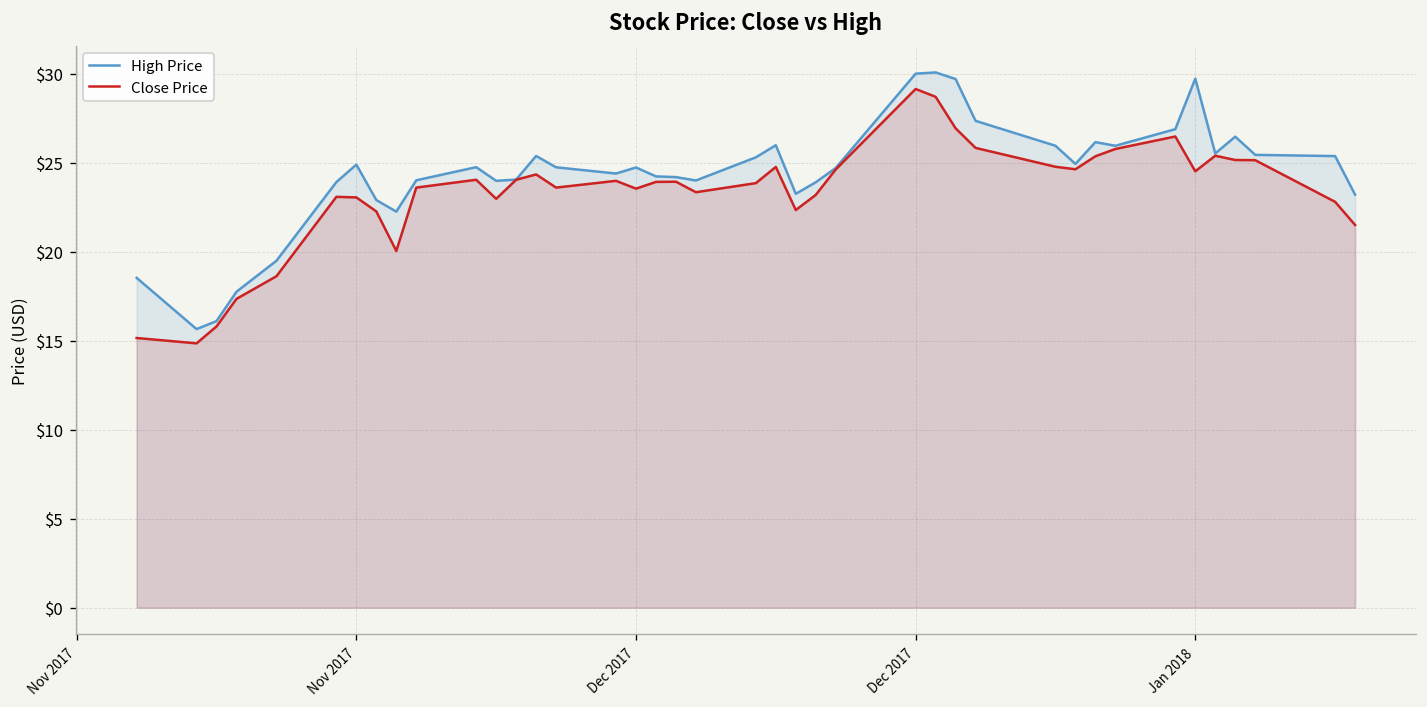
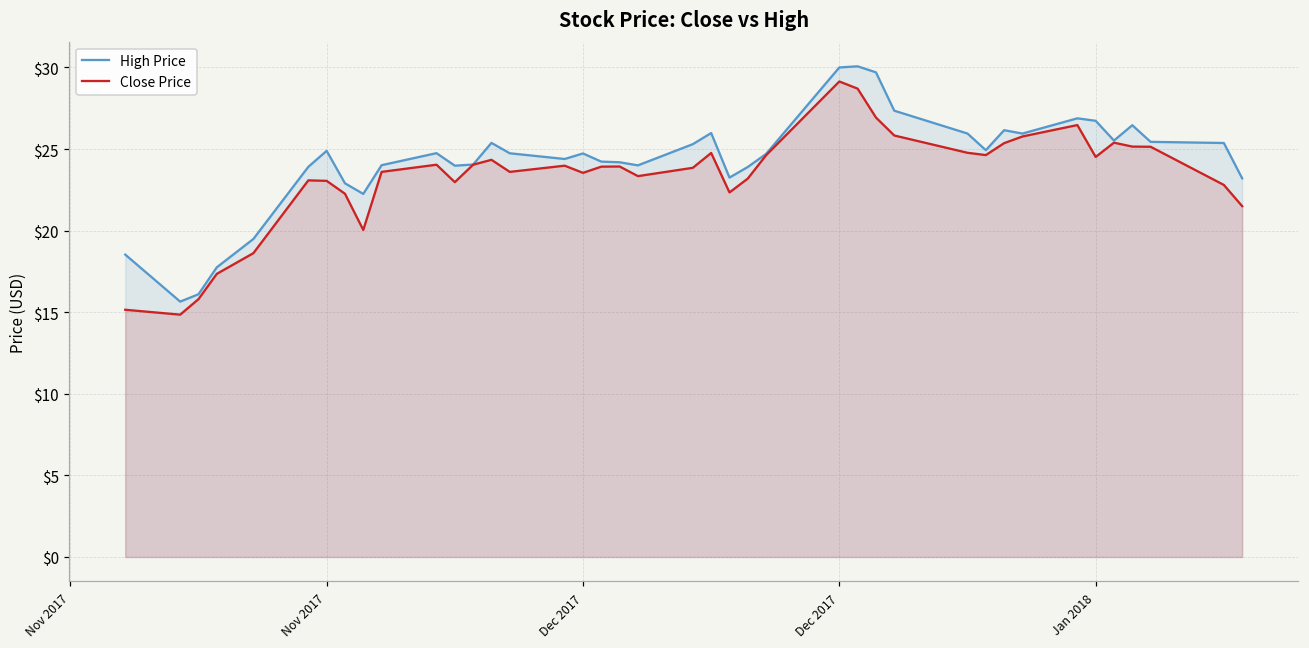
High Price, Jan 2018: $29.7 -> $26.7
